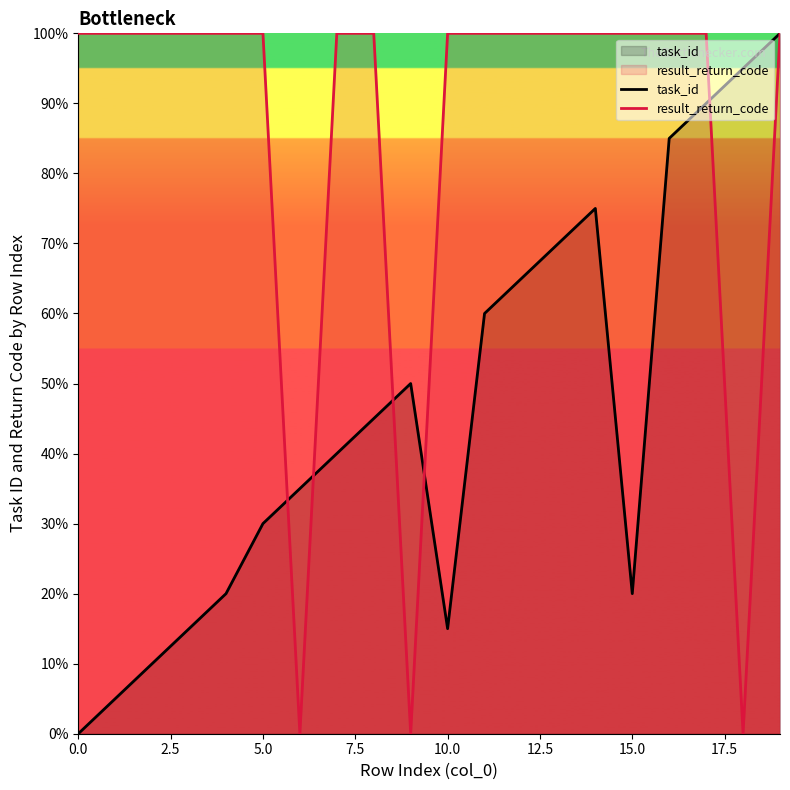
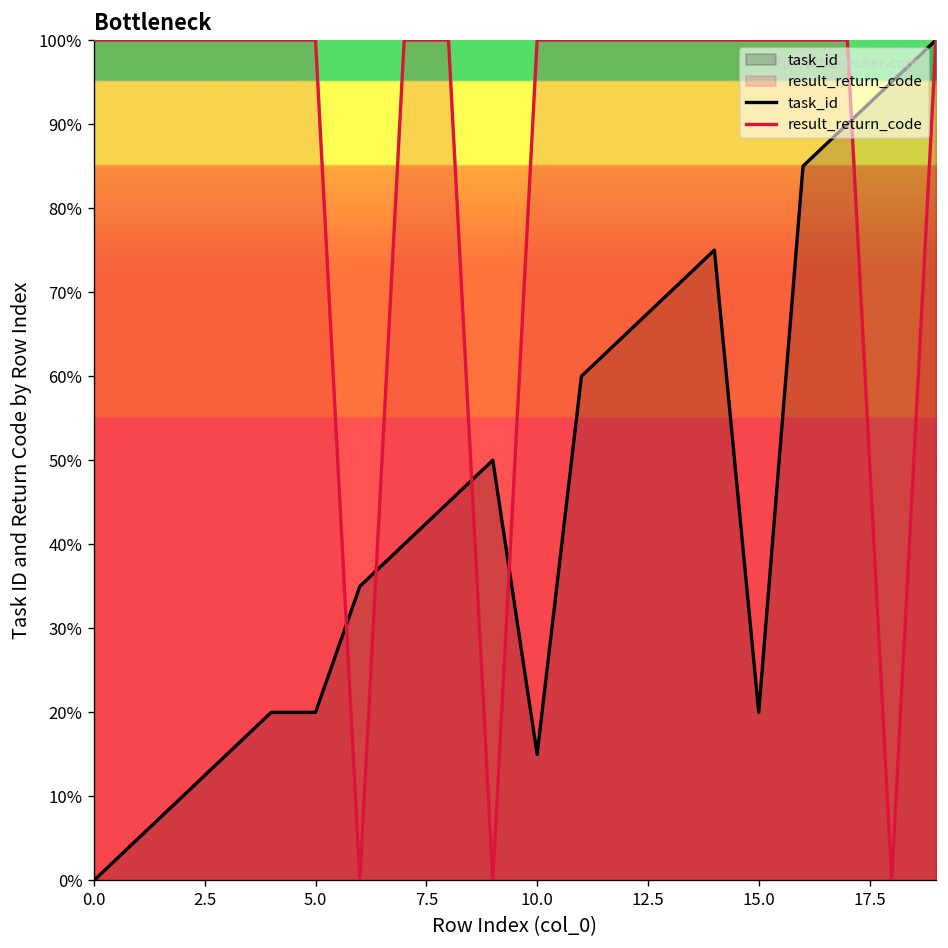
task_id, 5.0: 30% -> 20%
